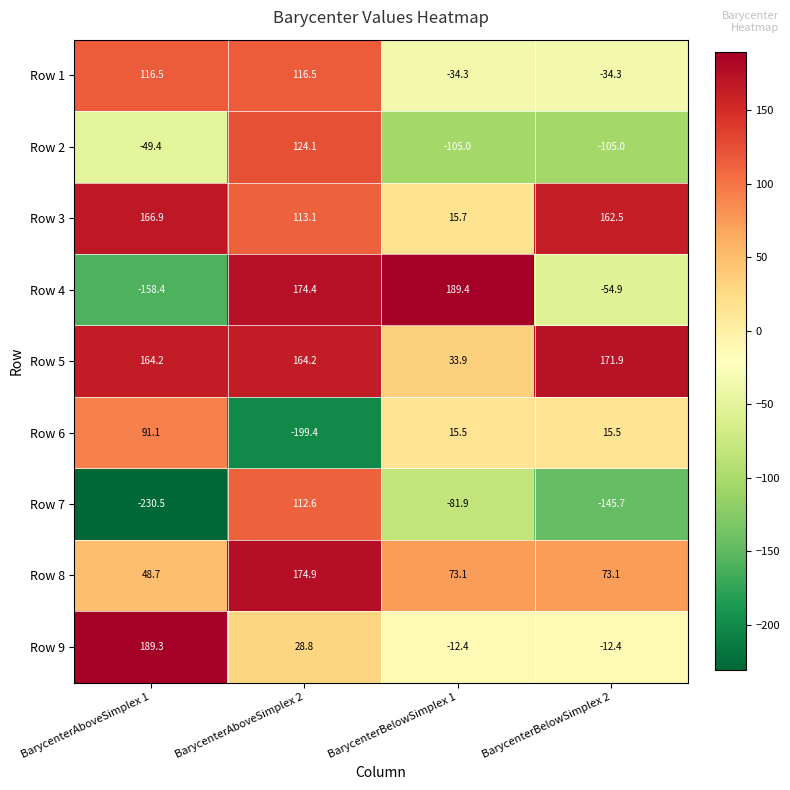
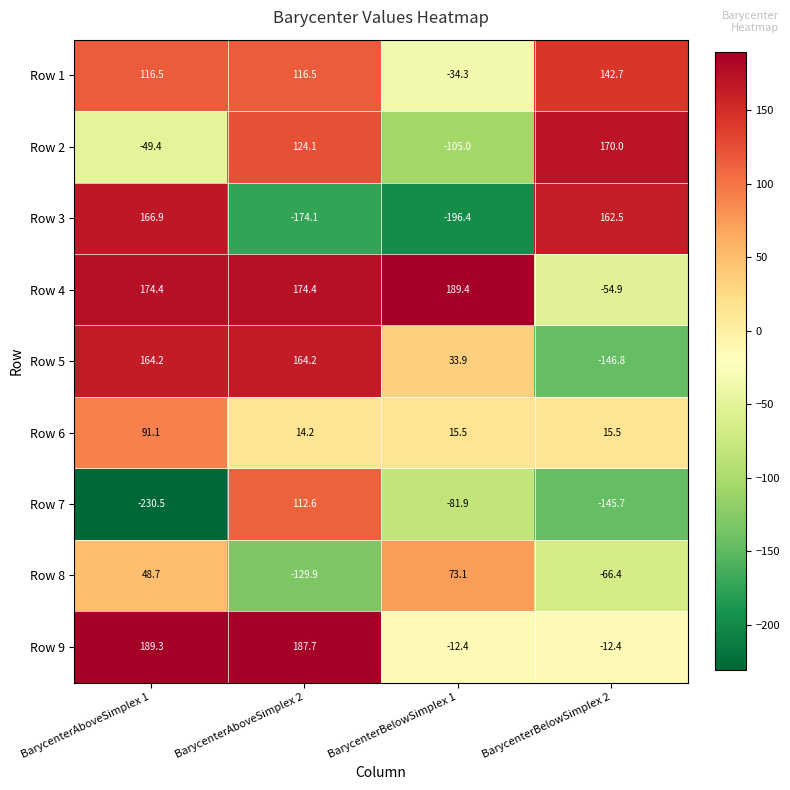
Row 1, BarycenterBelowSimplex 2: -34.3 -> 142.7
Row 2, BarycenterBelowSimplex 2: -105.0 -> 170.0
Row 3, BarycenterAboveSimplex 2: 113.1 -> -174.1
Row 3, BarycenterBelowSimplex 1: 15.7 -> -196.4
Row 4, BarycenterAboveSimplex 1: -158.4 -> 174.4
Row 5, BarycenterBelowSimplex 2: 171.9 -> -146.8
Row 6, BarycenterAboveSimplex 2: -199.4 -> 14.2
Row 8, BarycenterAboveSimplex 2: 174.9 -> -129.9
Row 8, BarycenterBelowSimplex 2: 73.1 -> -66.4
Row 9, BarycenterAboveSimplex 2: 28.8 -> 187.7
